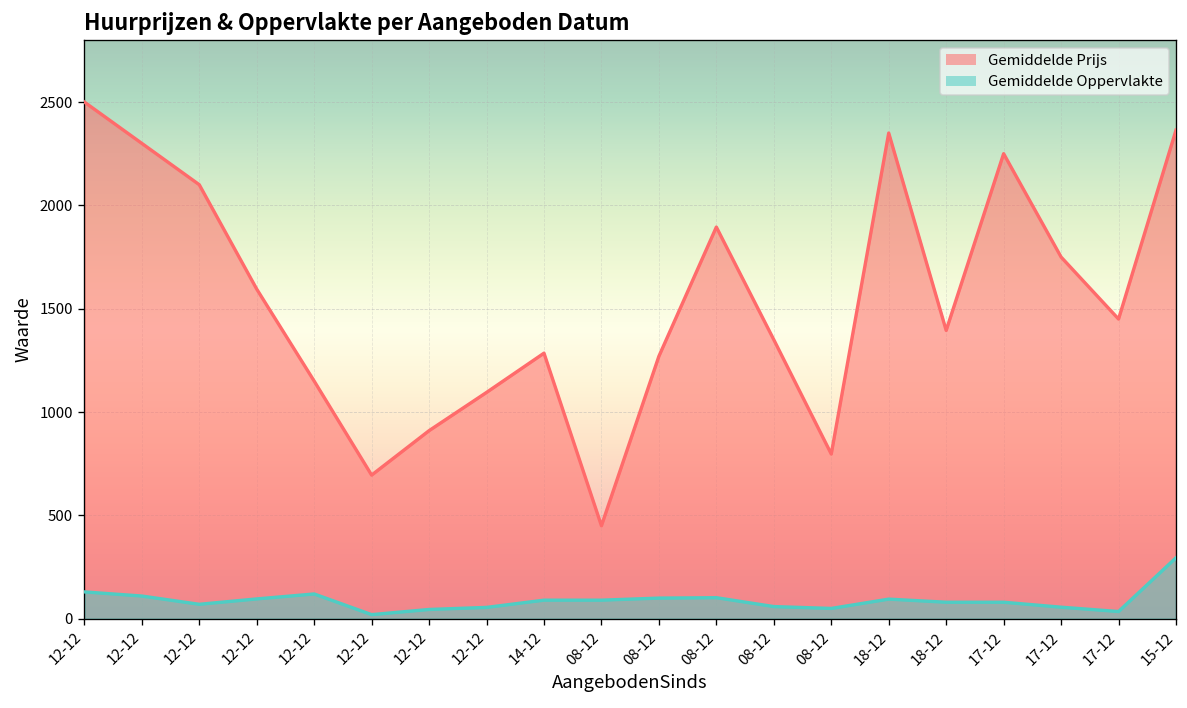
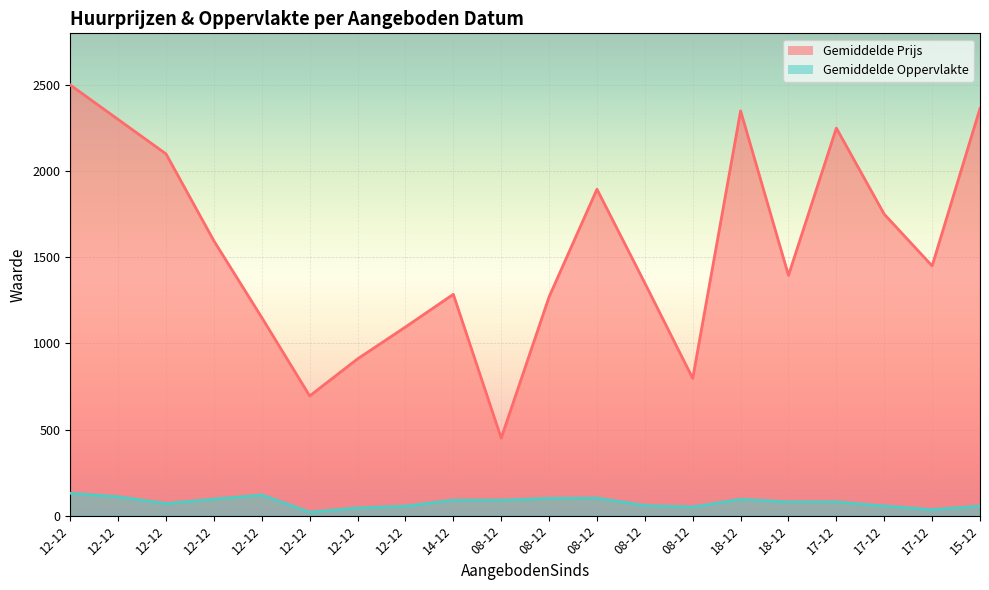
Gemiddelde Oppervlakte, 15-12: 300 -> 60
